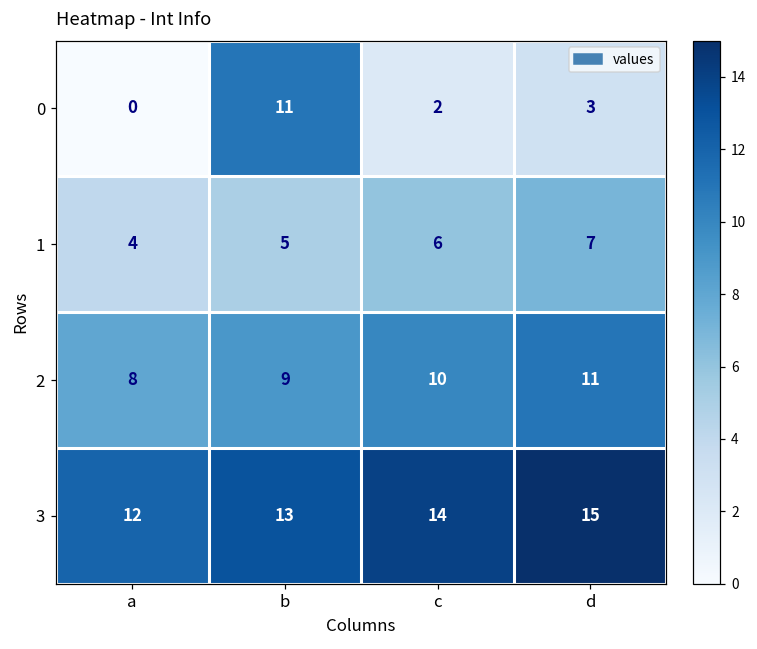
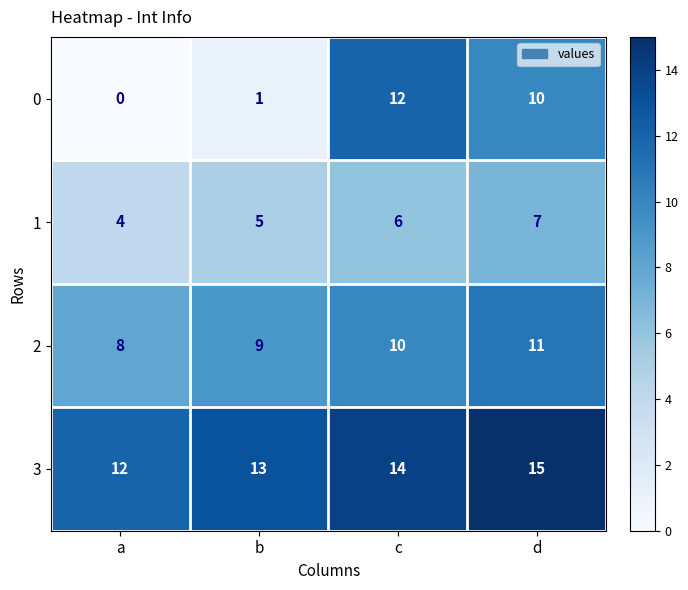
0, b: 11 -> 1
0, c: 2 -> 12
0, d: 3 -> 10
